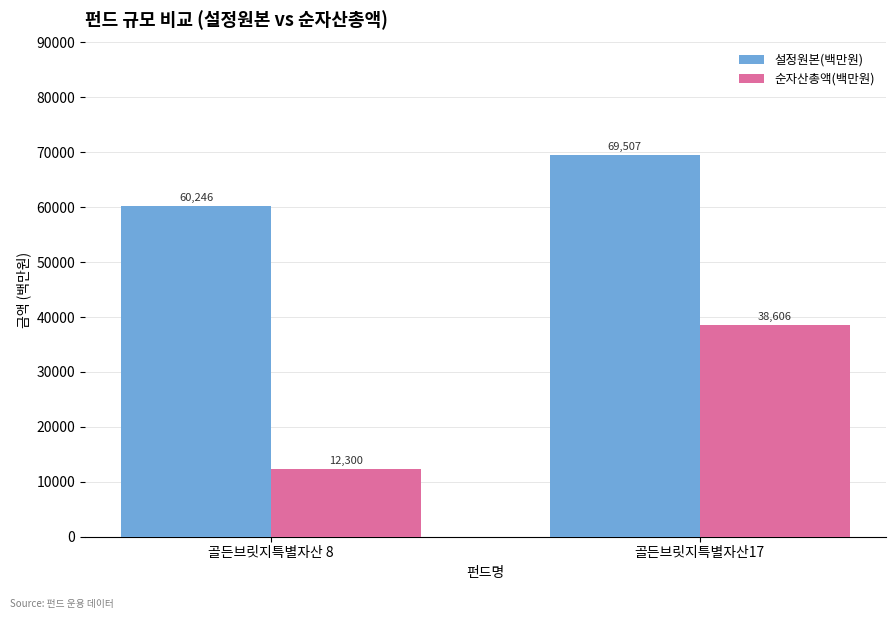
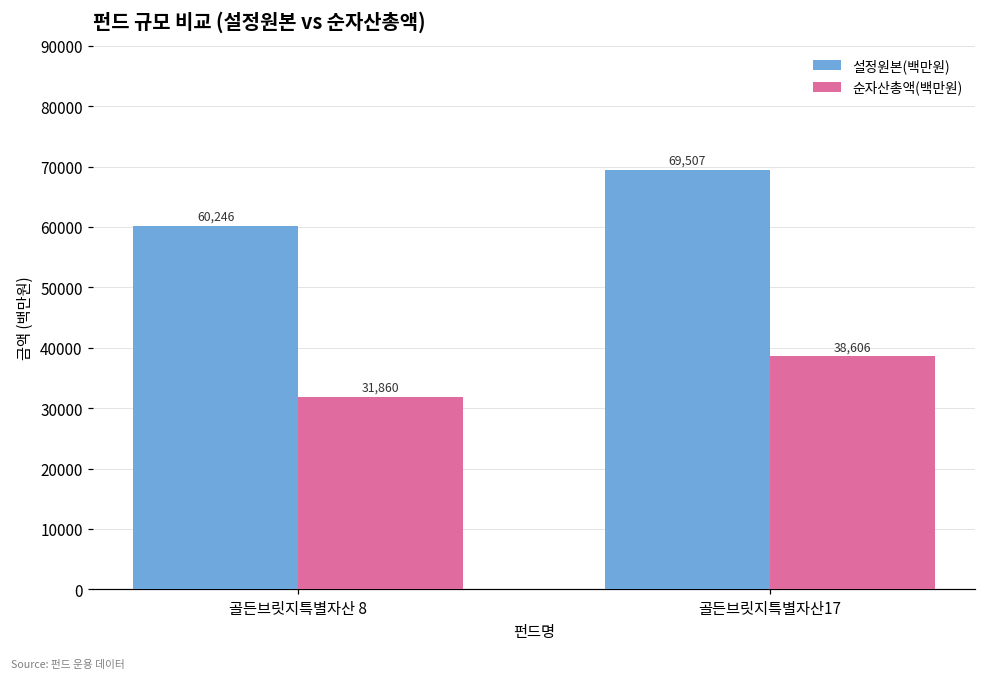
순자산총액(백만원), 골든브릿지특별자산 8: 12,300 -> 31,860
